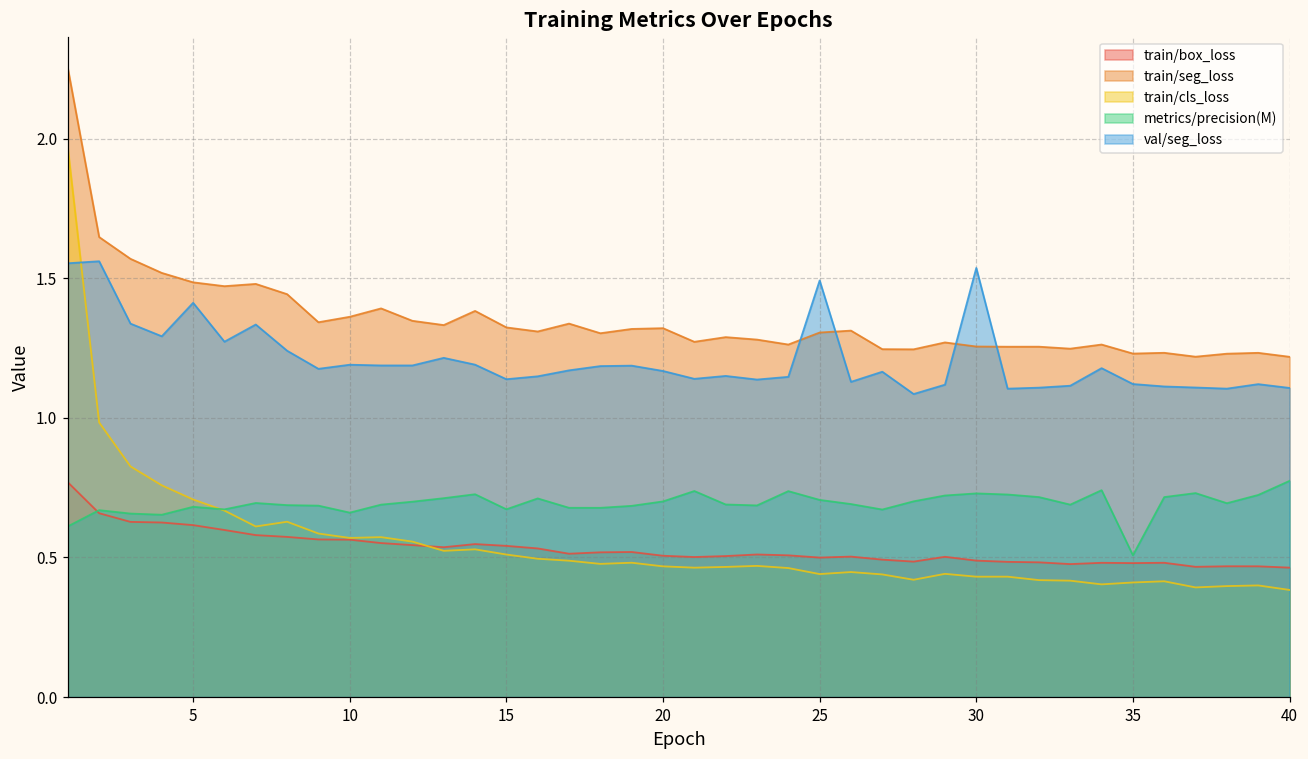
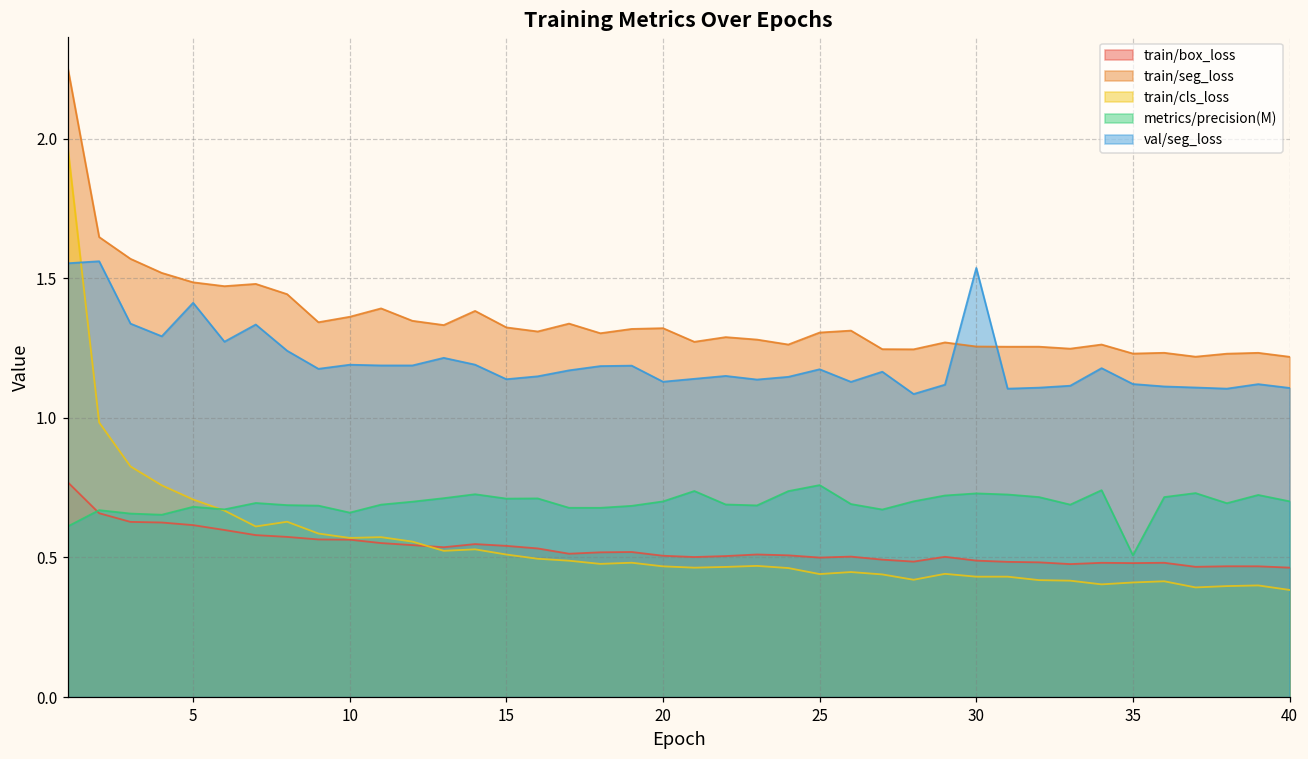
metrics/precision(M), 15: 0.67 -> 0.71
val/seg_loss, 20: 1.17 -> 1.13
metrics/precision(M), 25: 0.71 -> 0.76
val/seg_loss, 25: 1.49 -> 1.17
metrics/precision(M), 40: 0.77 -> 0.70
